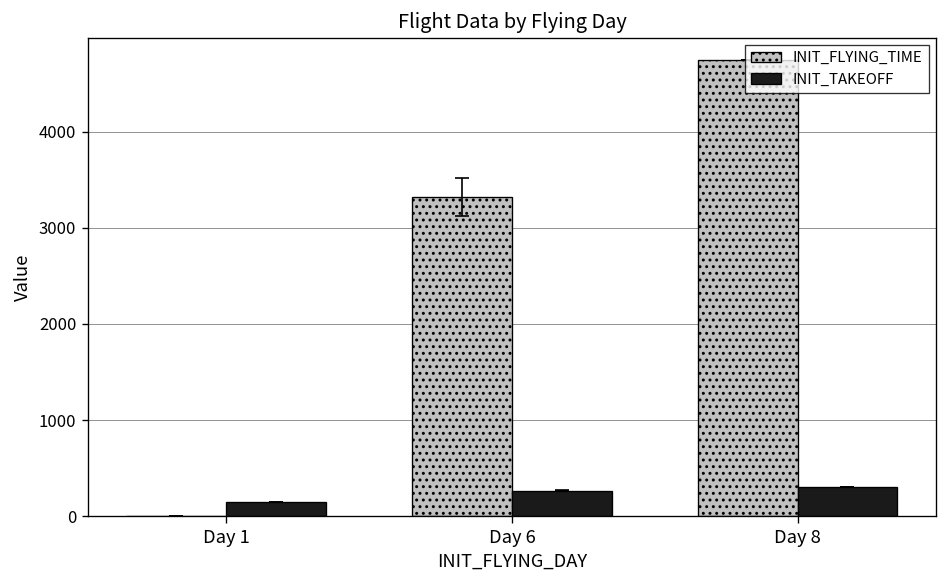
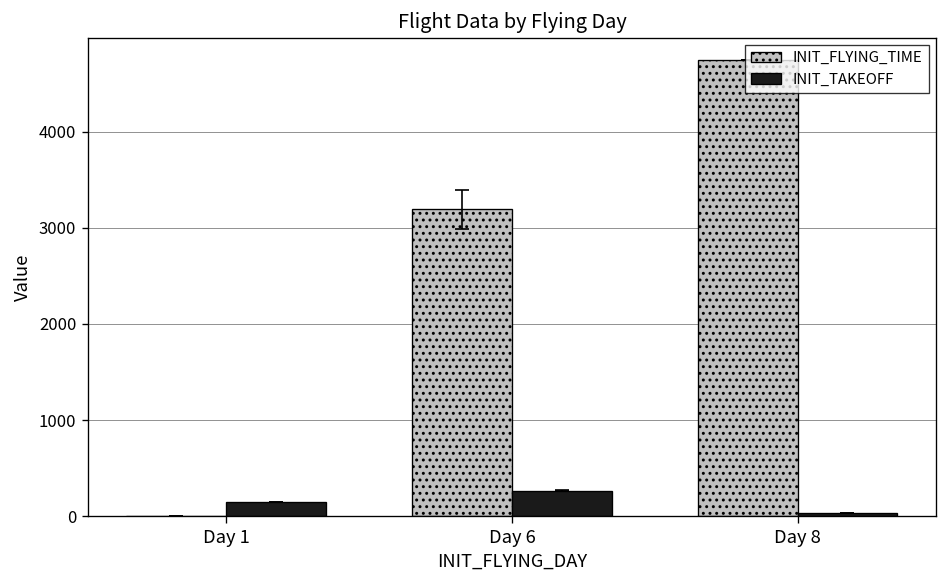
INIT_FLYING_TIME, Day 6: 3300 -> 3200
INIT_TAKEOFF, Day 8: 300 -> 0
